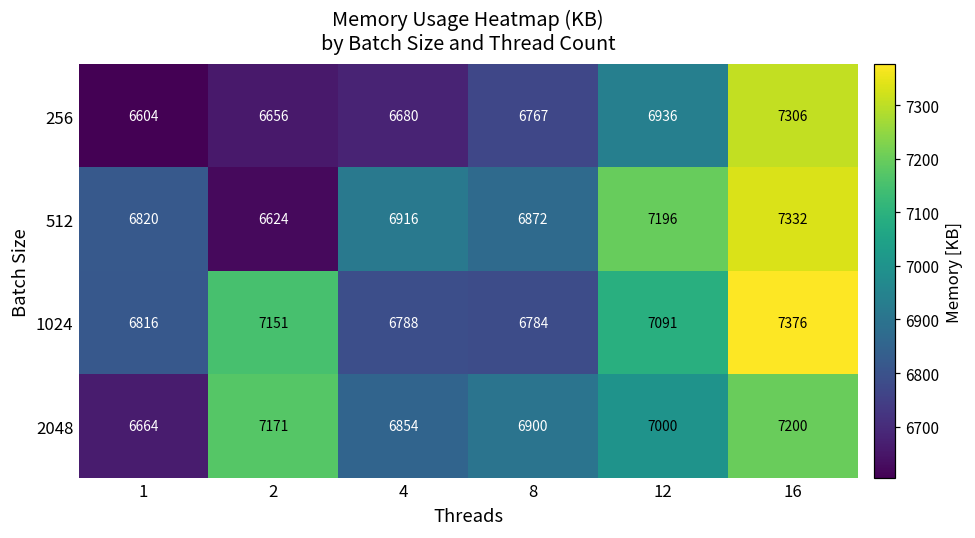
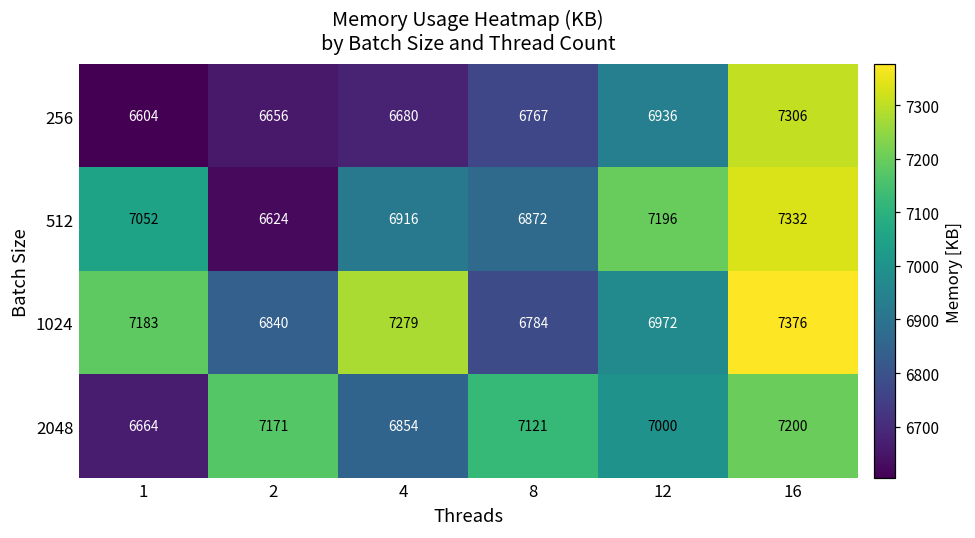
512, 1: 6820 -> 7052
1024, 1: 6816 -> 7183
1024, 2: 7151 -> 6840
1024, 4: 6788 -> 7279
1024, 12: 7091 -> 6972
2048, 8: 6900 -> 7121
